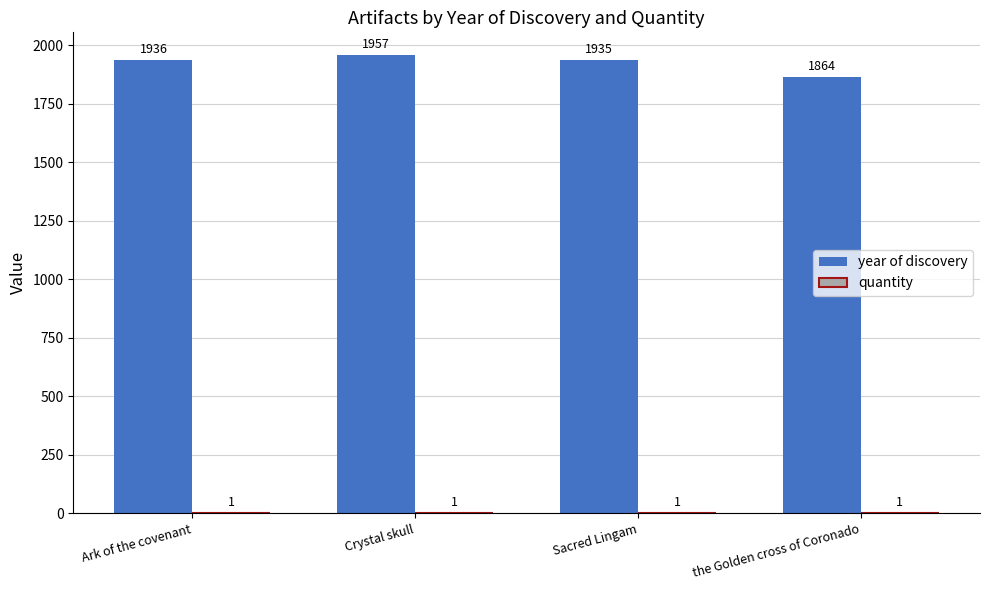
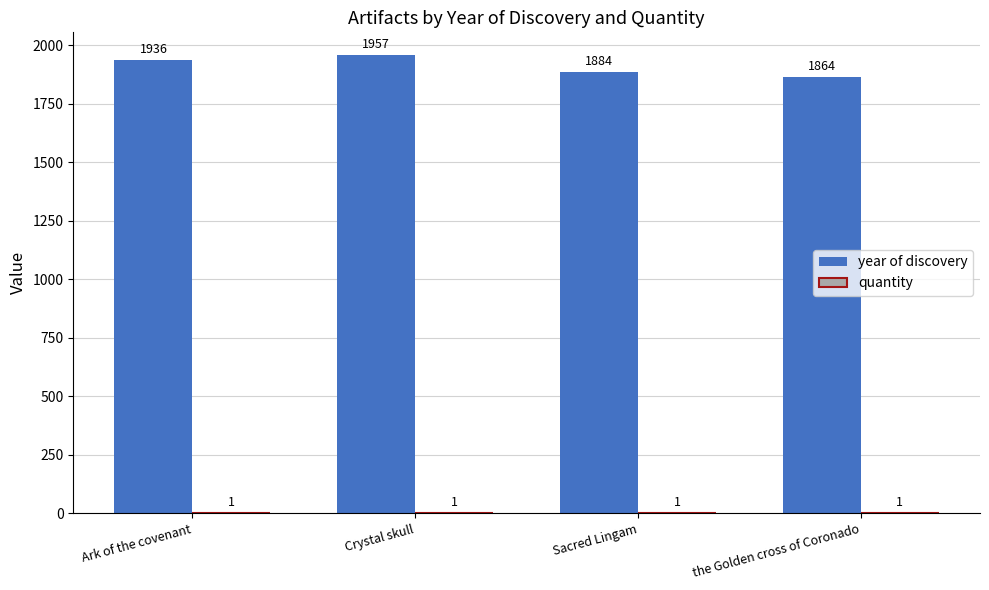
year of discovery, Sacred Lingam: 1935 -> 1884
